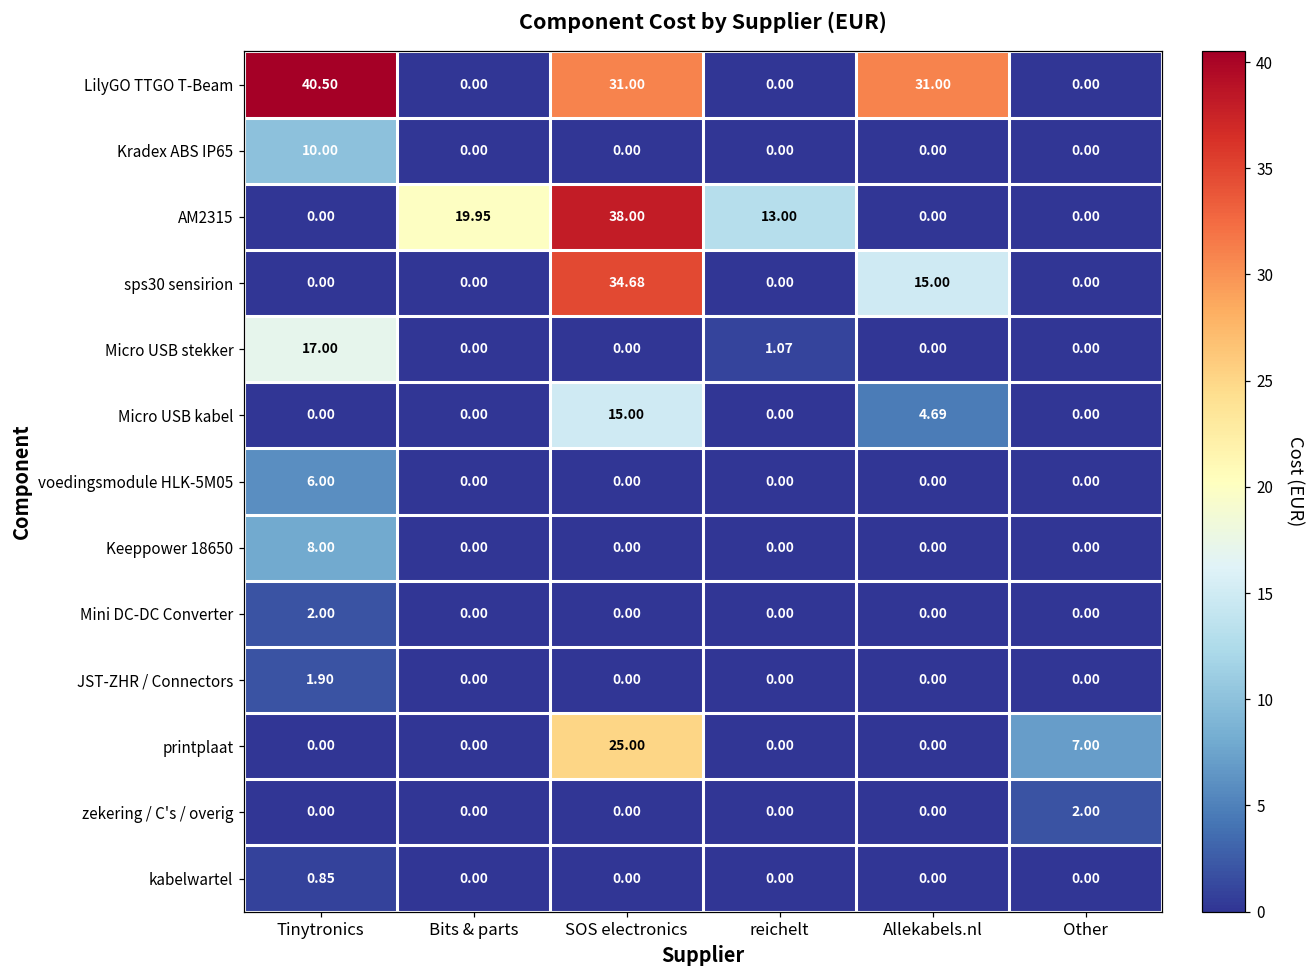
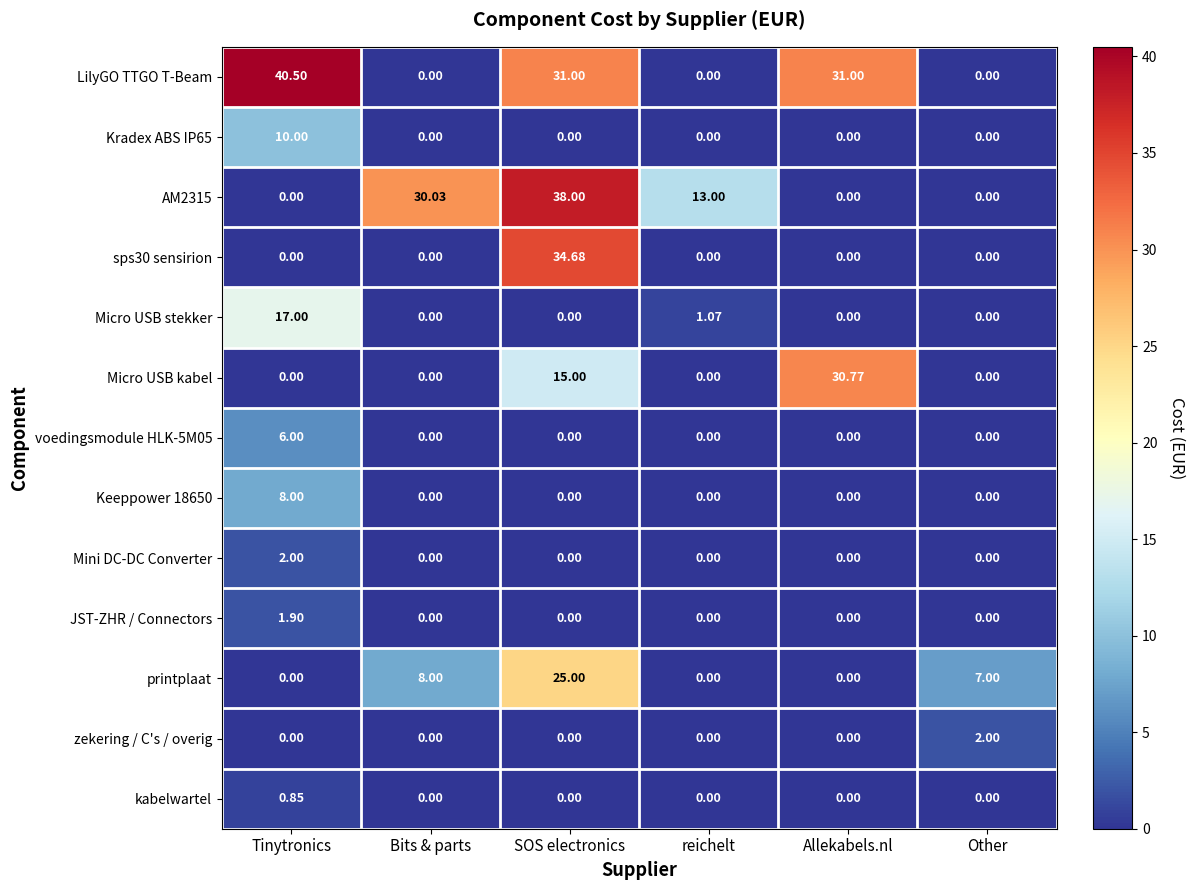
AM2315, Bits & parts: 19.95 -> 30.03
sps30 sensirion, Allekabels.nl: 15.00 -> 0.00
Micro USB kabel, Allekabels.nl: 4.69 -> 30.77
printplaat, Bits & parts: 0.00 -> 8.00
